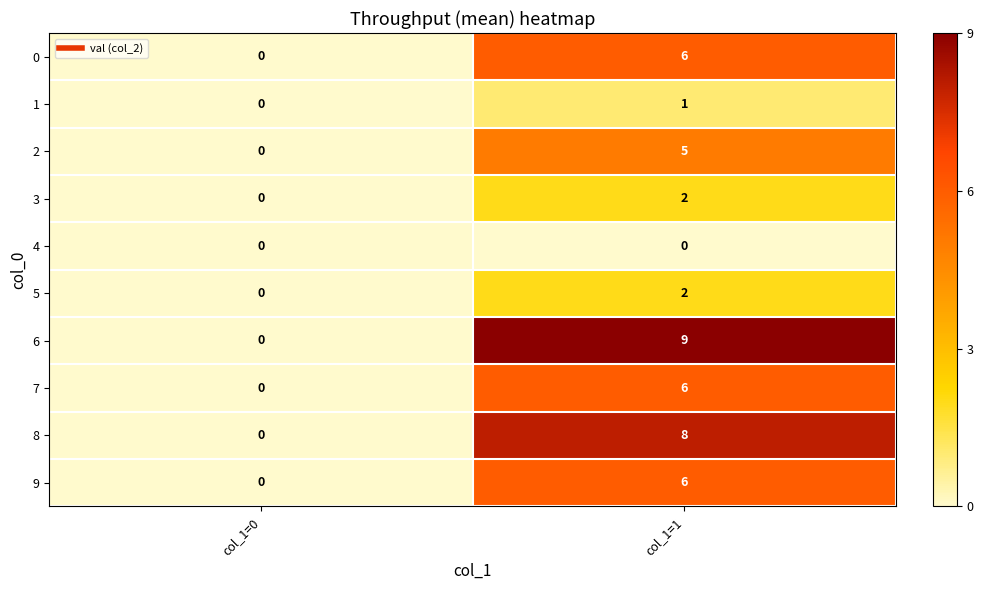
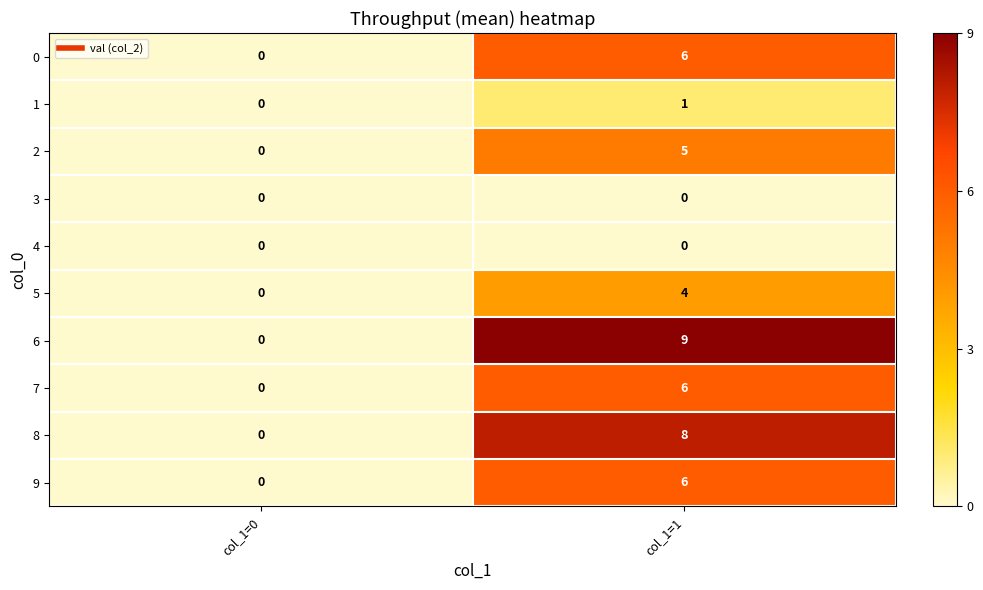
3, col_1=1: 2 -> 0
5, col_1=1: 2 -> 4
